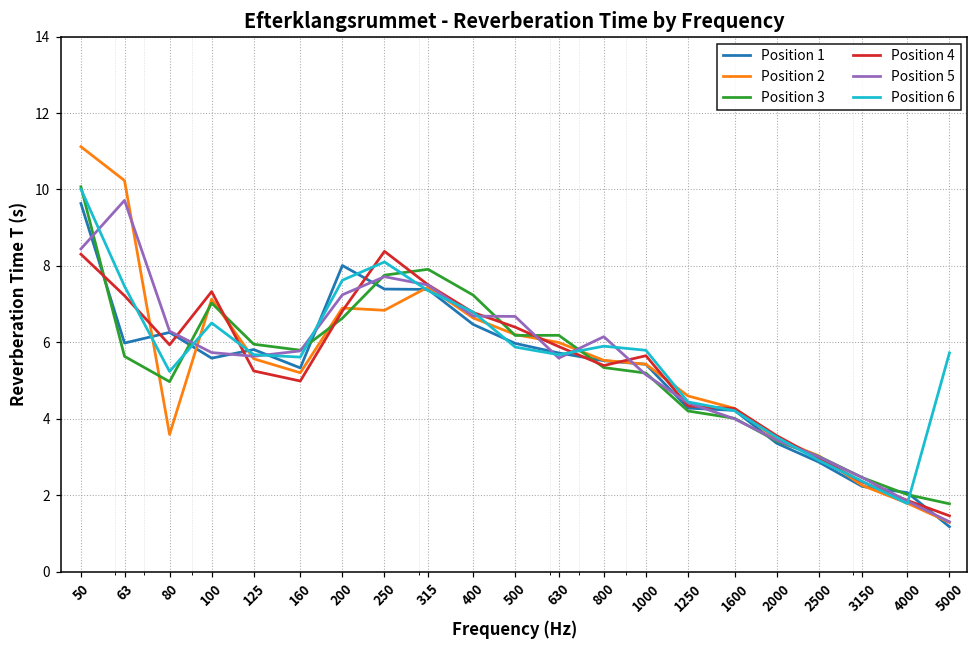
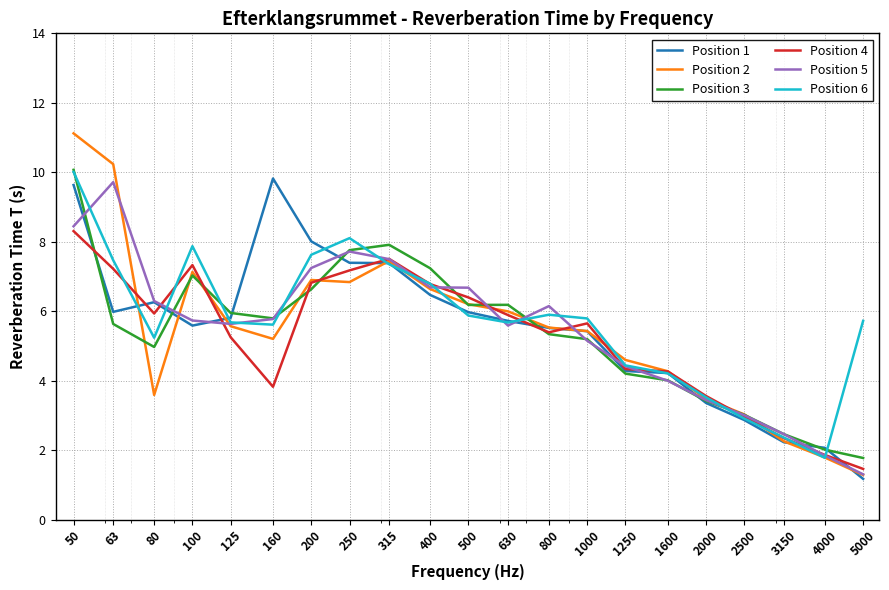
Position 6, 100: 6.5 -> 7.9
Position 1, 160: 5.3 -> 9.8
Position 4, 160: 5.0 -> 3.8
Position 4, 250: 8.4 -> 7.2
